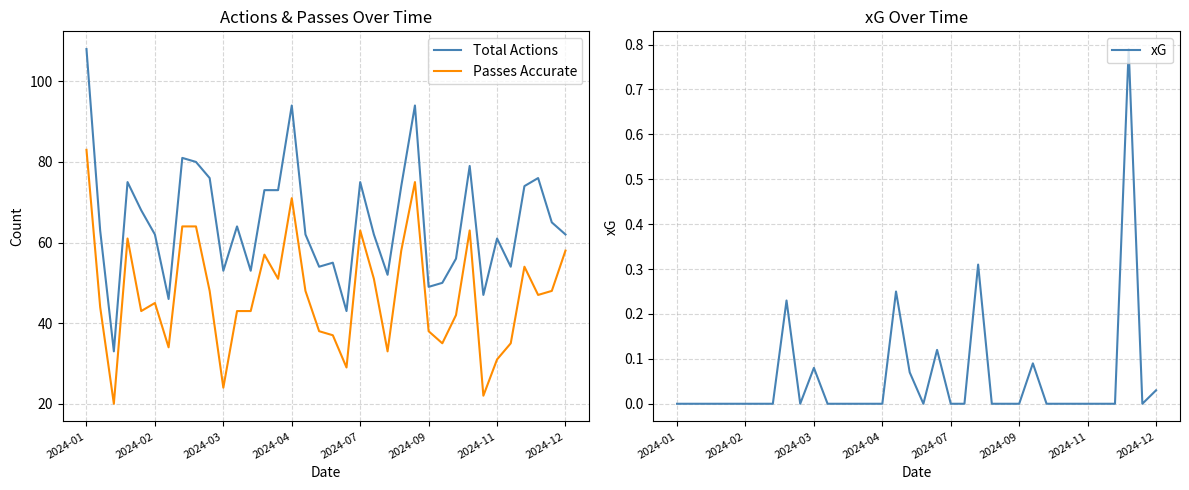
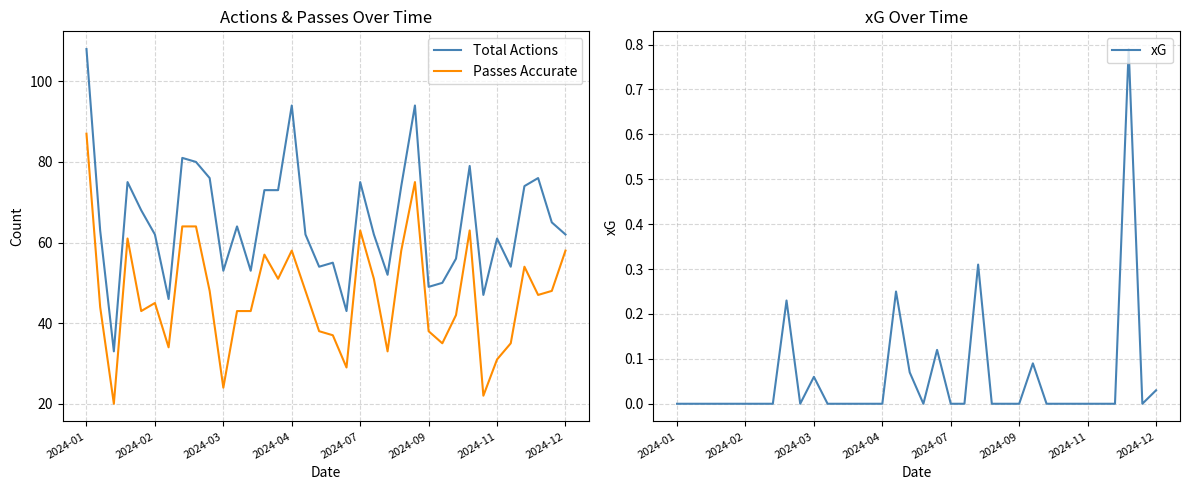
Actions & Passes Over Time, Passes Accurate, 2024-01: 83 -> 87
Actions & Passes Over Time, Passes Accurate, 2024-04: 71 -> 58
xG Over Time, 2024-03: 0.08 -> 0.06
